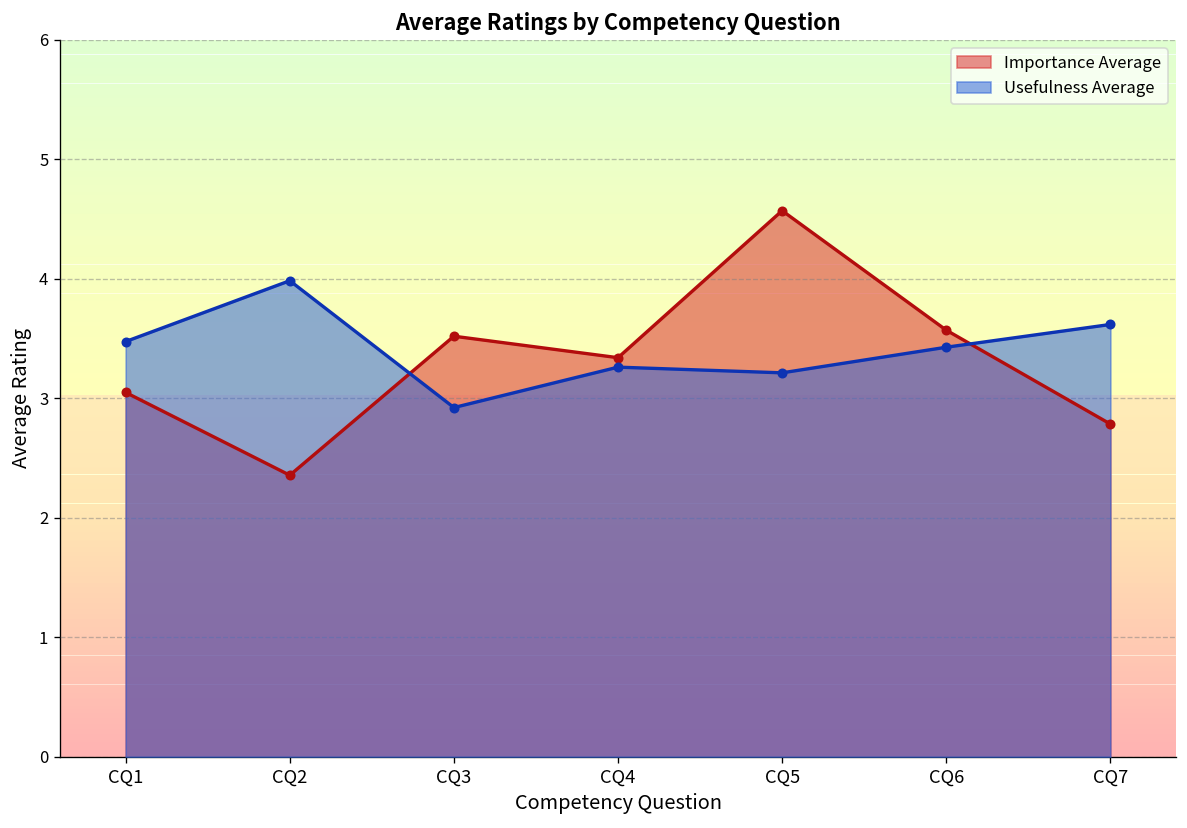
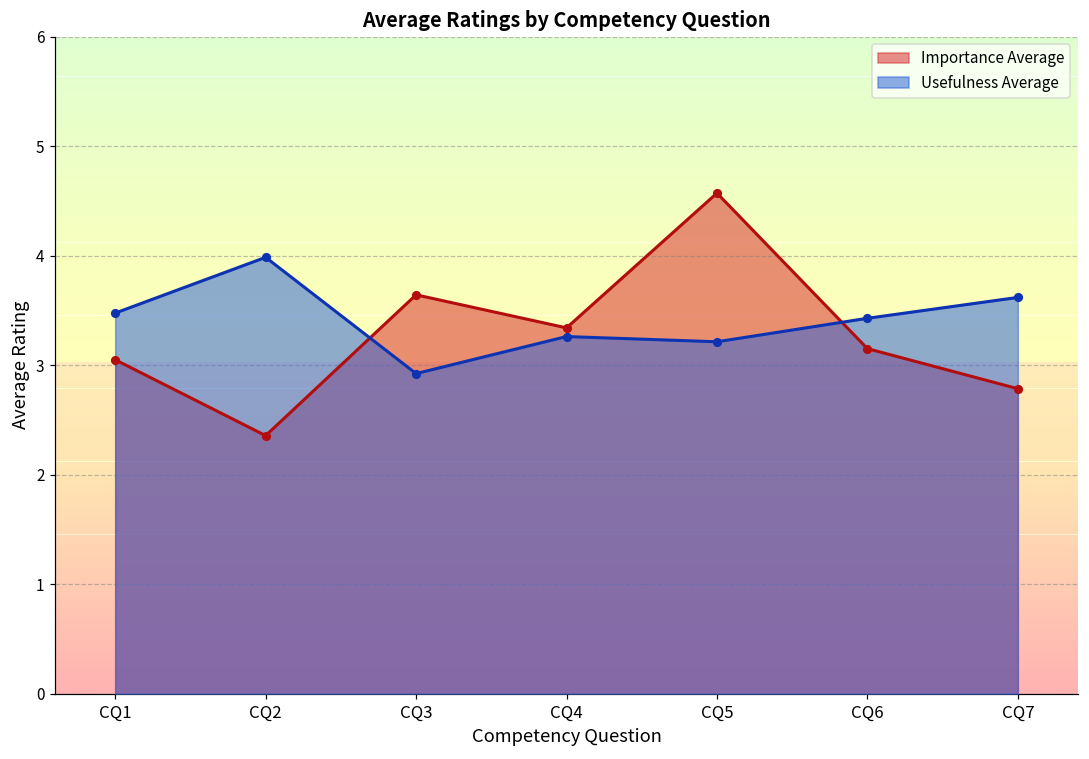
Importance Average, CQ3: 3.5 -> 3.6
Importance Average, CQ6: 3.6 -> 3.2
